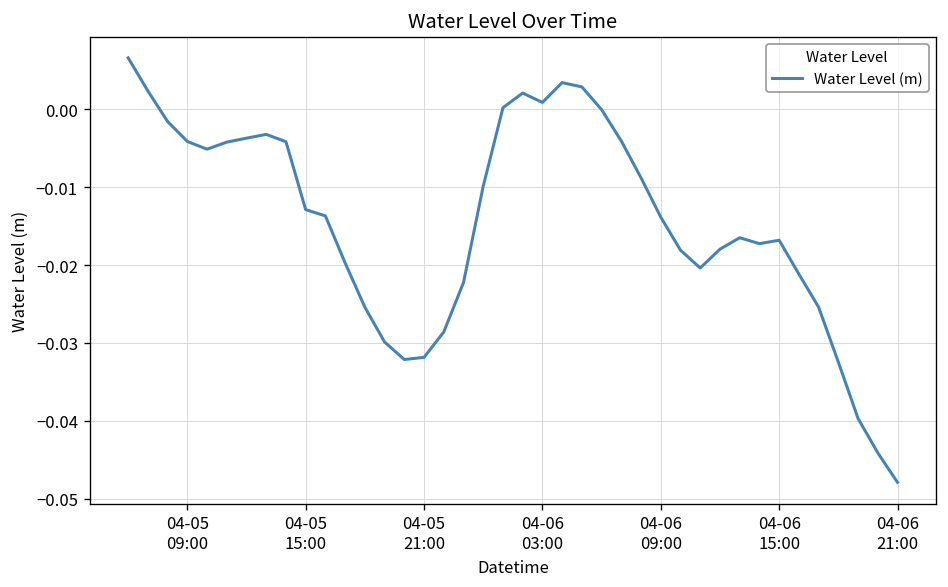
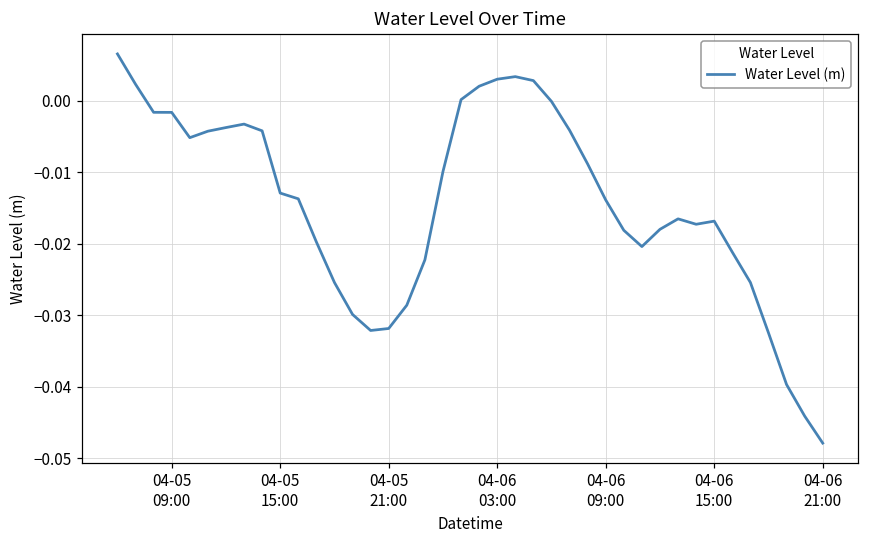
04-05 09:00: -0.004 -> -0.002
04-06 03:00: 0.001 -> 0.003
